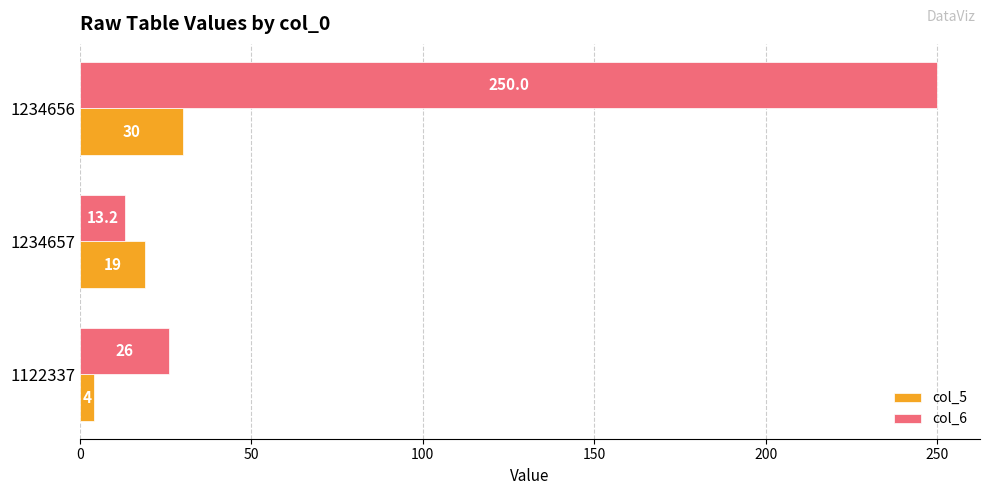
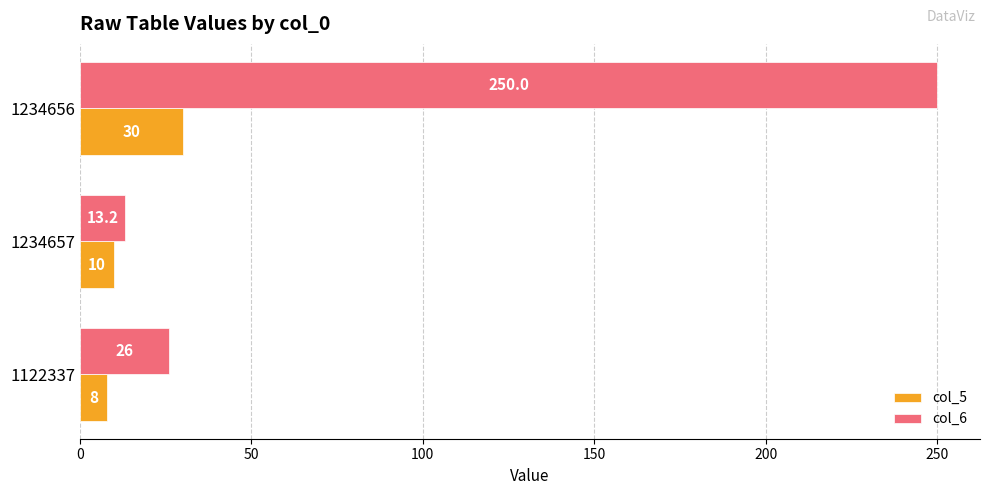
col_5, 1234657: 19 -> 10
col_5, 1122337: 4 -> 8
